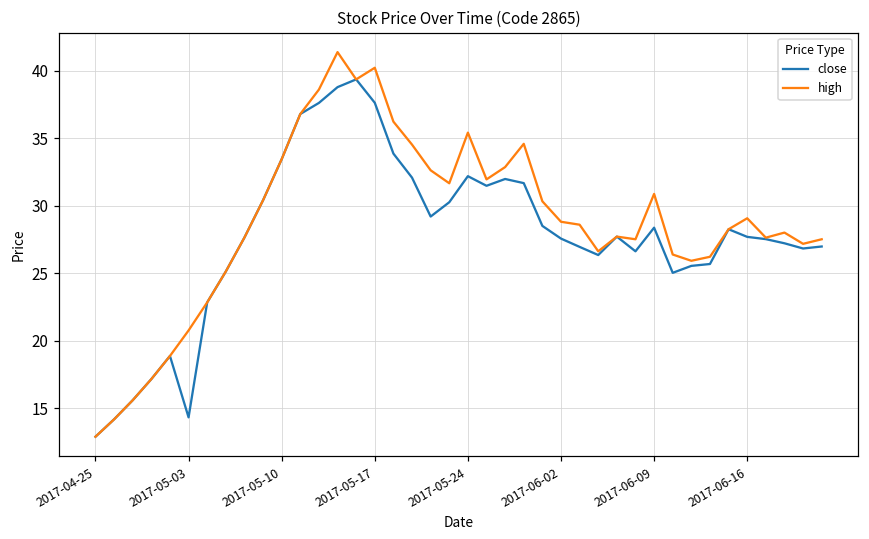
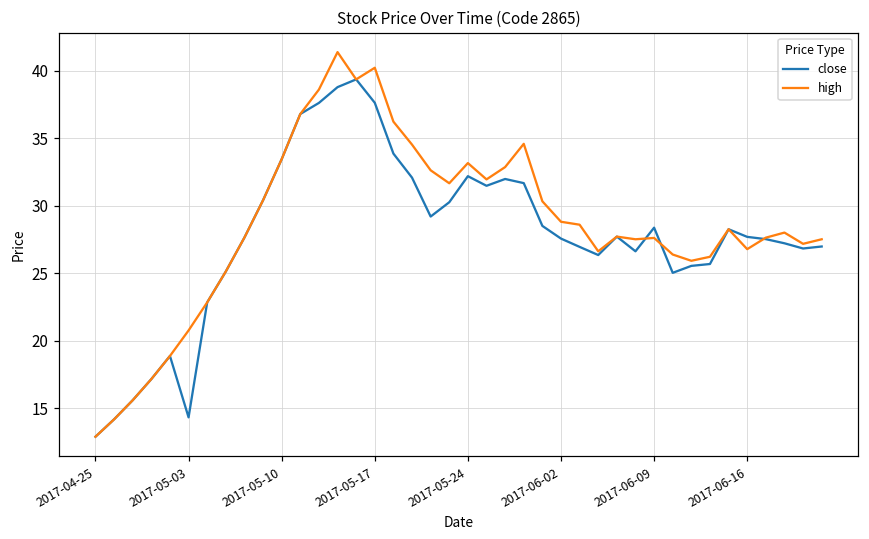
high, 2017-05-24: 35.4 -> 33.2
high, 2017-06-09: 30.9 -> 27.6
high, 2017-06-16: 29.1 -> 26.8
